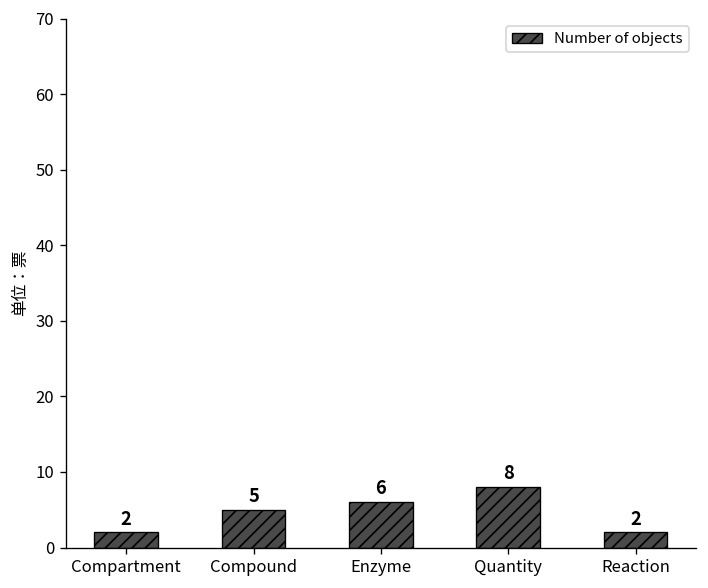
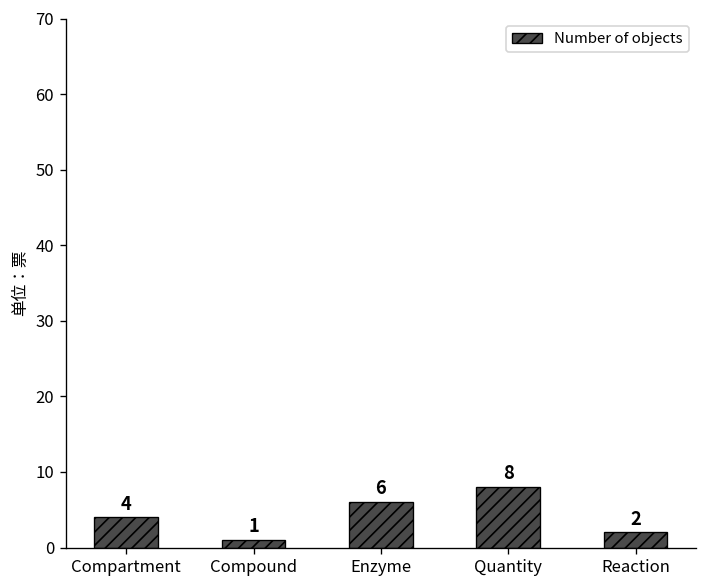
Compartment: 2 -> 4
Compound: 5 -> 1
